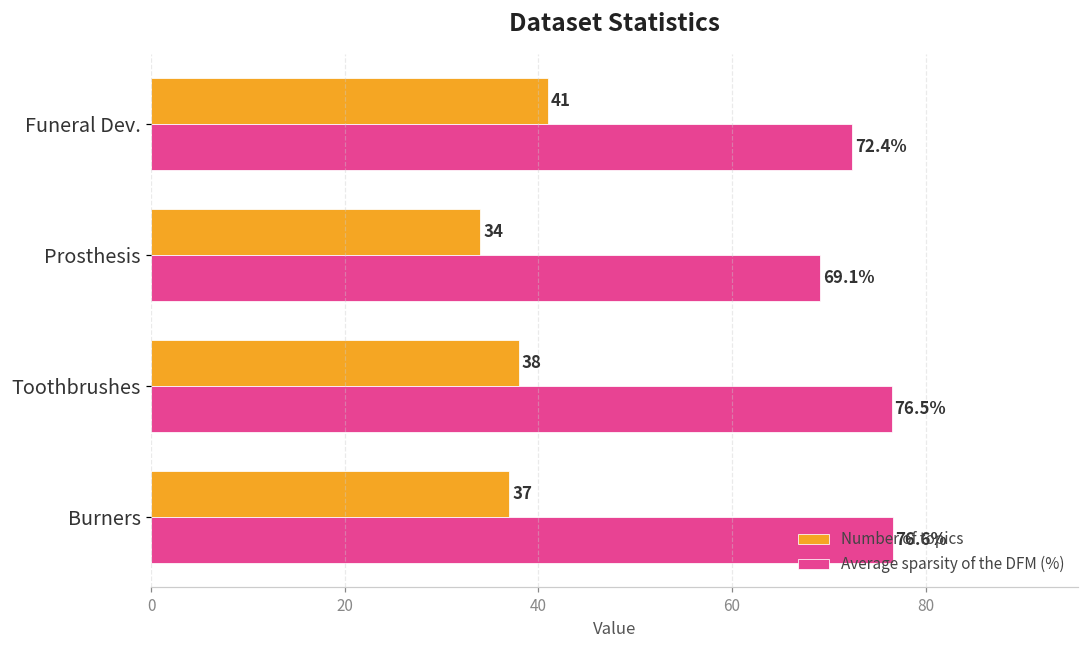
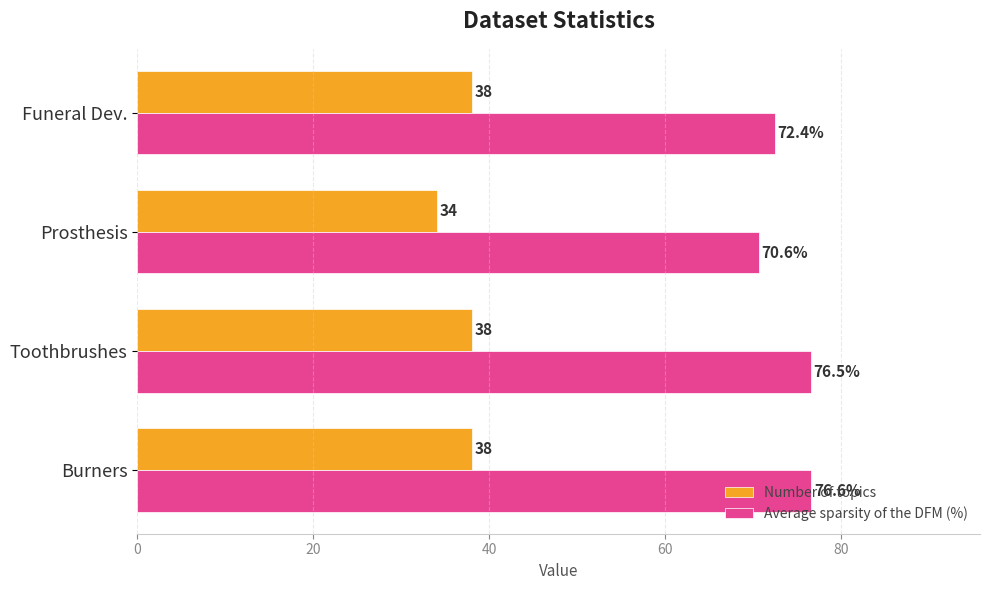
Number of topics, Funeral Dev.: 41 -> 38
Average sparsity of the DFM (%), Prosthesis: 69.1% -> 70.6%
Number of topics, Burners: 37 -> 38
